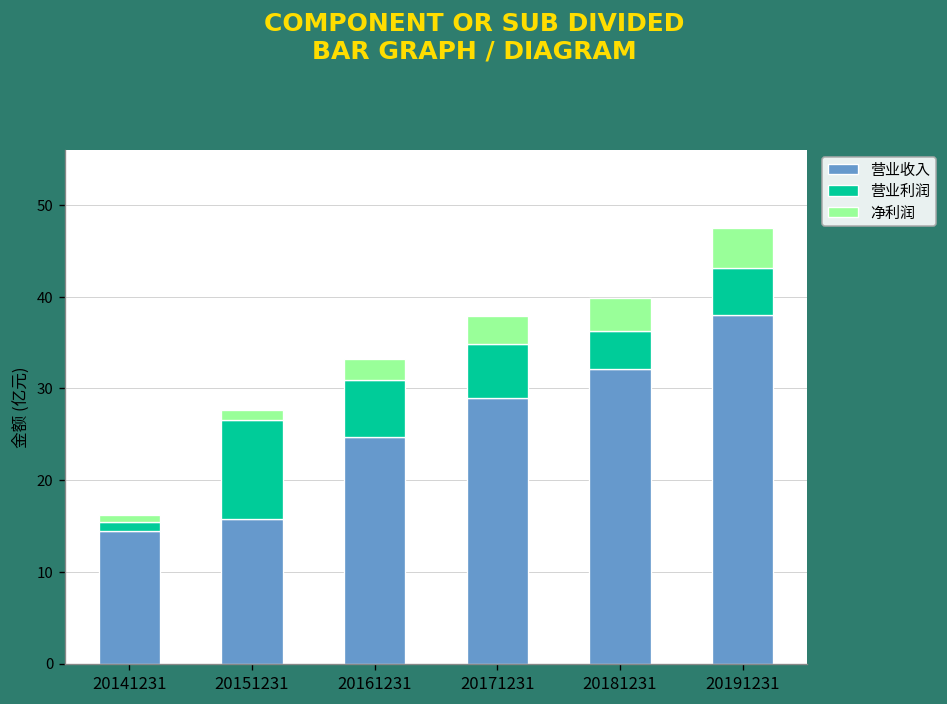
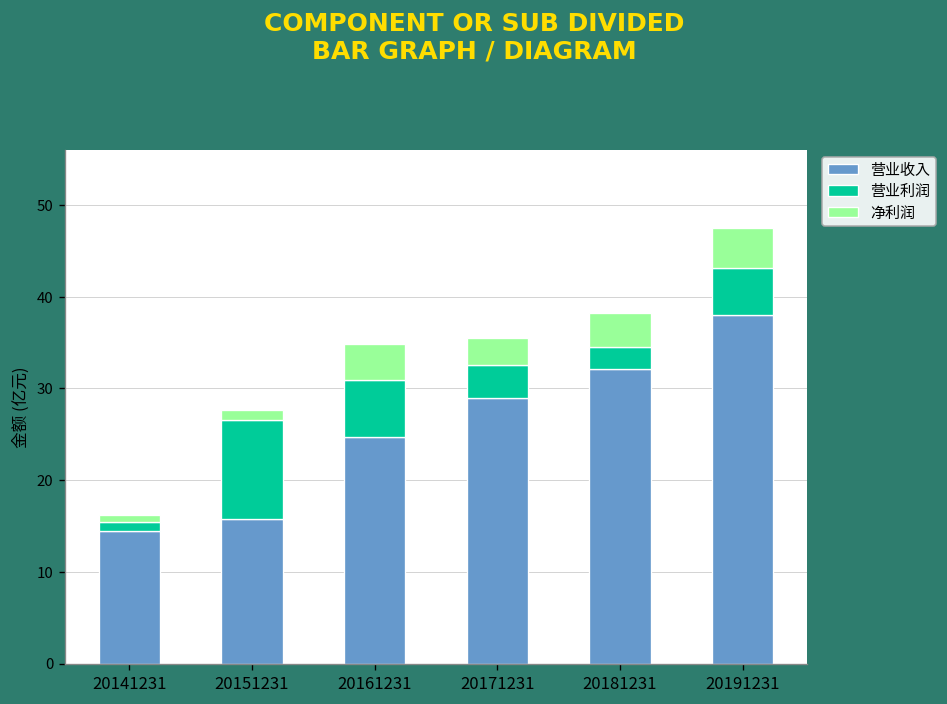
净利润, 20161231: 2 -> 4
营业利润, 20171231: 6 -> 4
营业利润, 20181231: 4 -> 2
